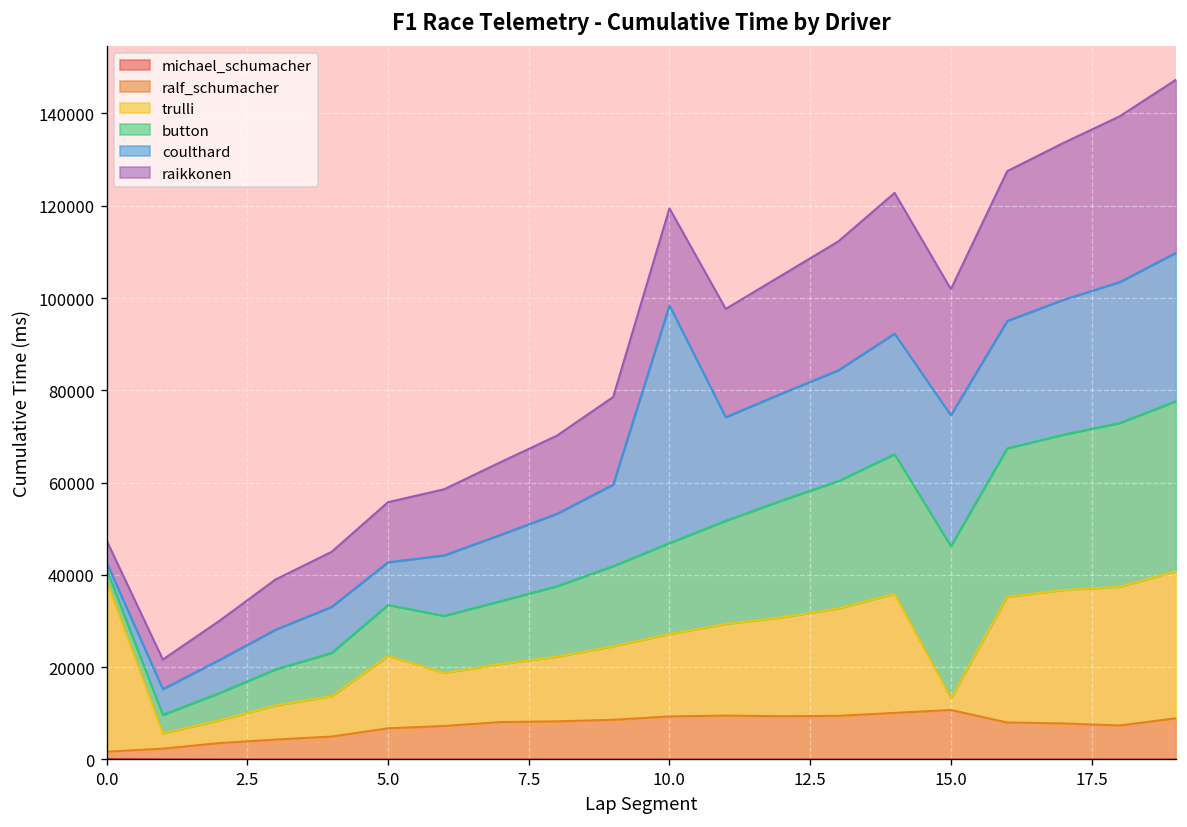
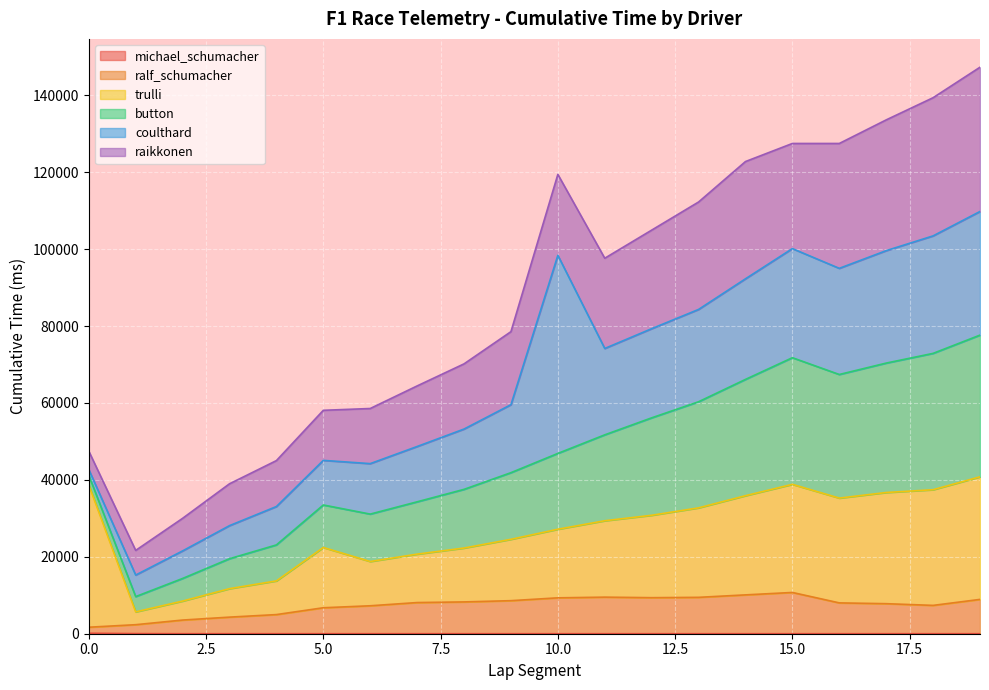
coulthard, 5.0: 9000 -> 12000
trulli, 15.0: 3000 -> 28000
